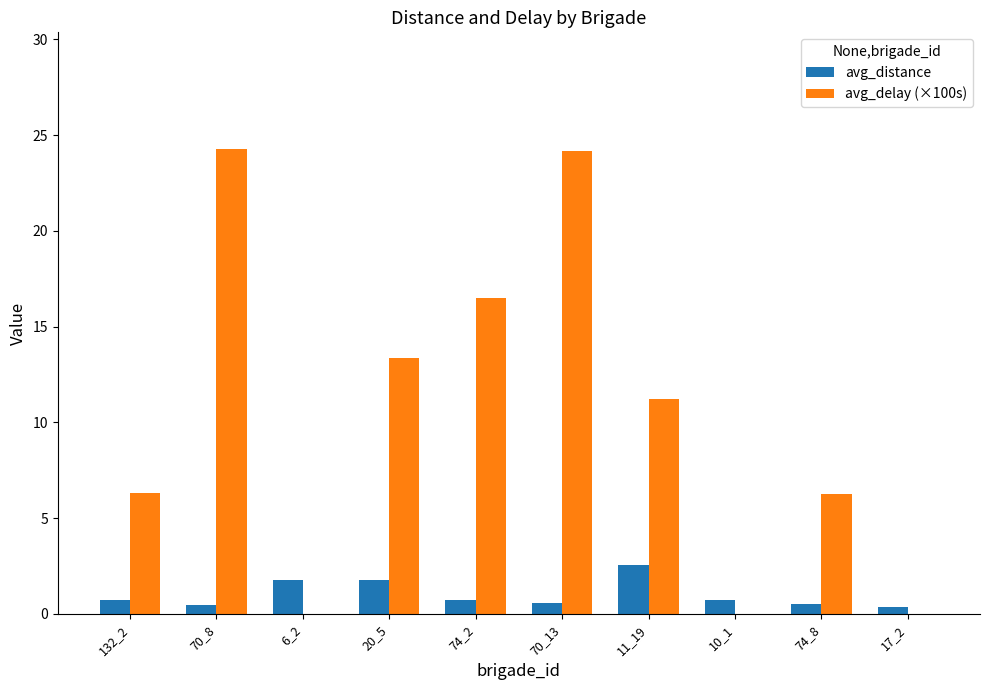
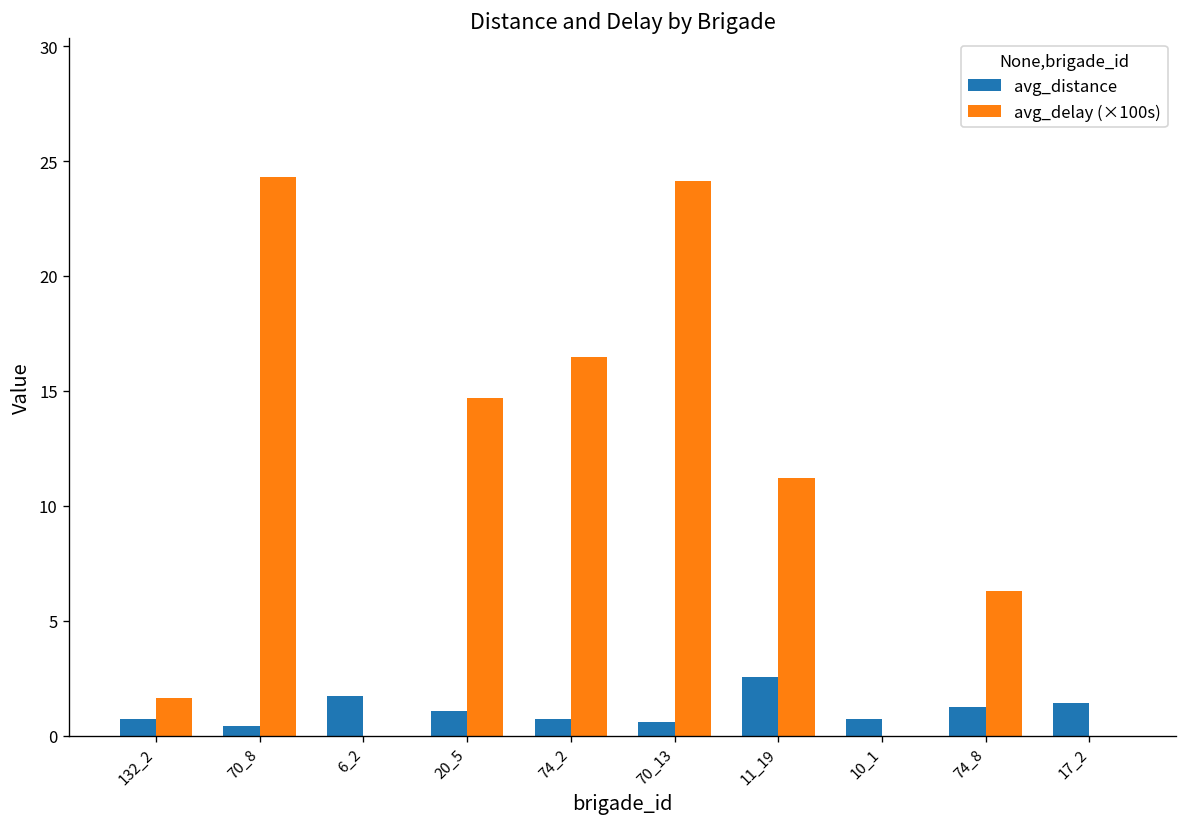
avg_delay (×100s), 132_2: 6.3 -> 1.6
avg_distance, 20_5: 1.8 -> 1.1
avg_delay (×100s), 20_5: 13.3 -> 14.7
avg_distance, 74_8: 0.5 -> 1.2
avg_distance, 17_2: 0.3 -> 1.4
